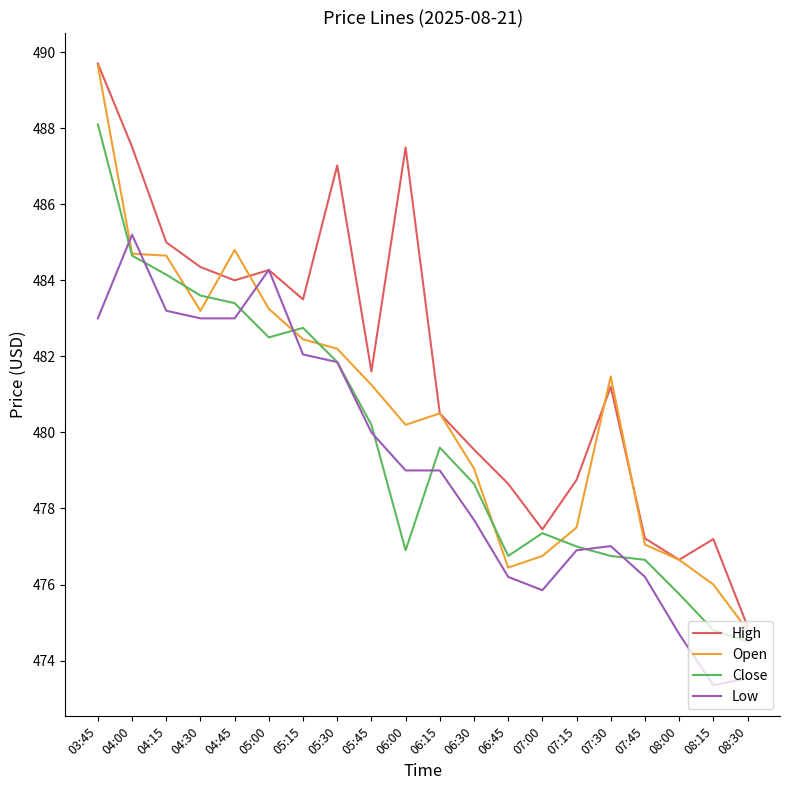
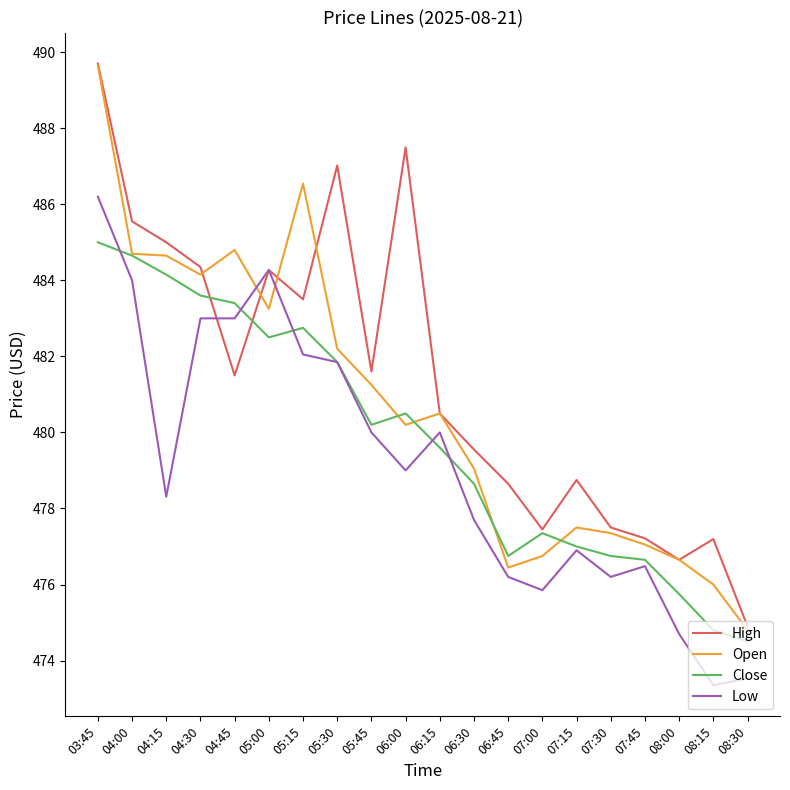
Close, 03:45: 488.1 -> 485.0
Low, 03:45: 483.0 -> 486.2
High, 04:00: 487.5 -> 485.5
Low, 04:00: 485.2 -> 484.0
Low, 04:15: 483.2 -> 478.3
Open, 04:30: 483.2 -> 484.1
High, 04:45: 484.0 -> 481.5
Open, 05:15: 482.5 -> 486.5
Close, 06:00: 476.9 -> 480.5
Low, 06:15: 479 -> 480
High, 07:30: 481.2 -> 477.5
Open, 07:30: 481.5 -> 477.4
Low, 07:30: 477.0 -> 476.2
Low, 07:45: 476.2 -> 476.5
